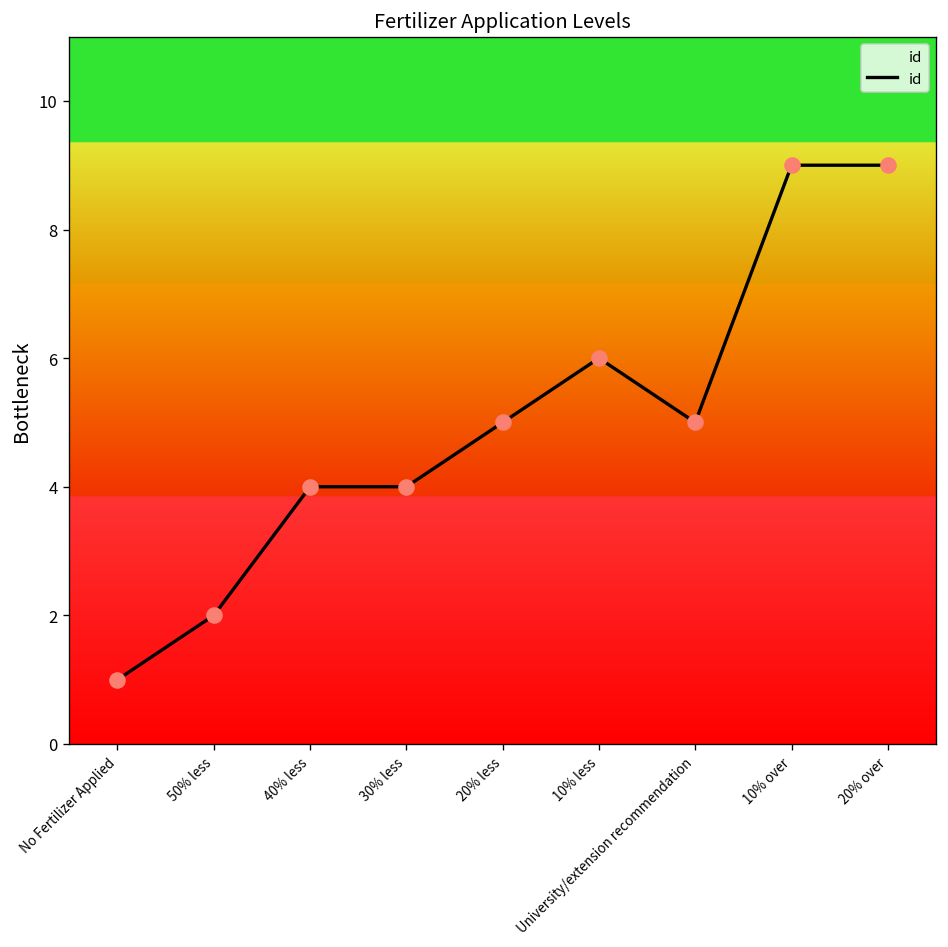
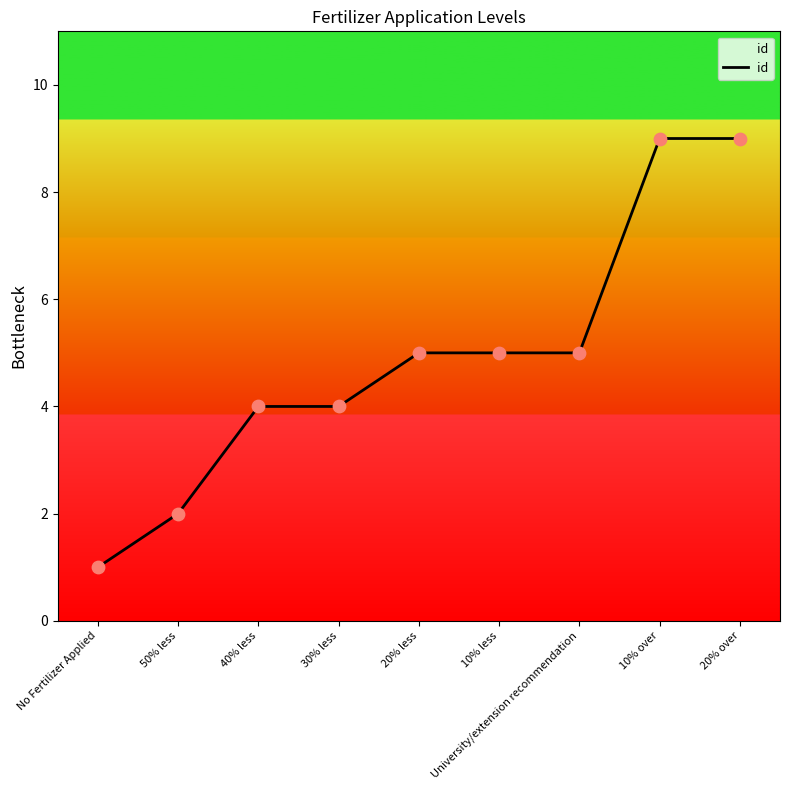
10% less: 6 -> 5
